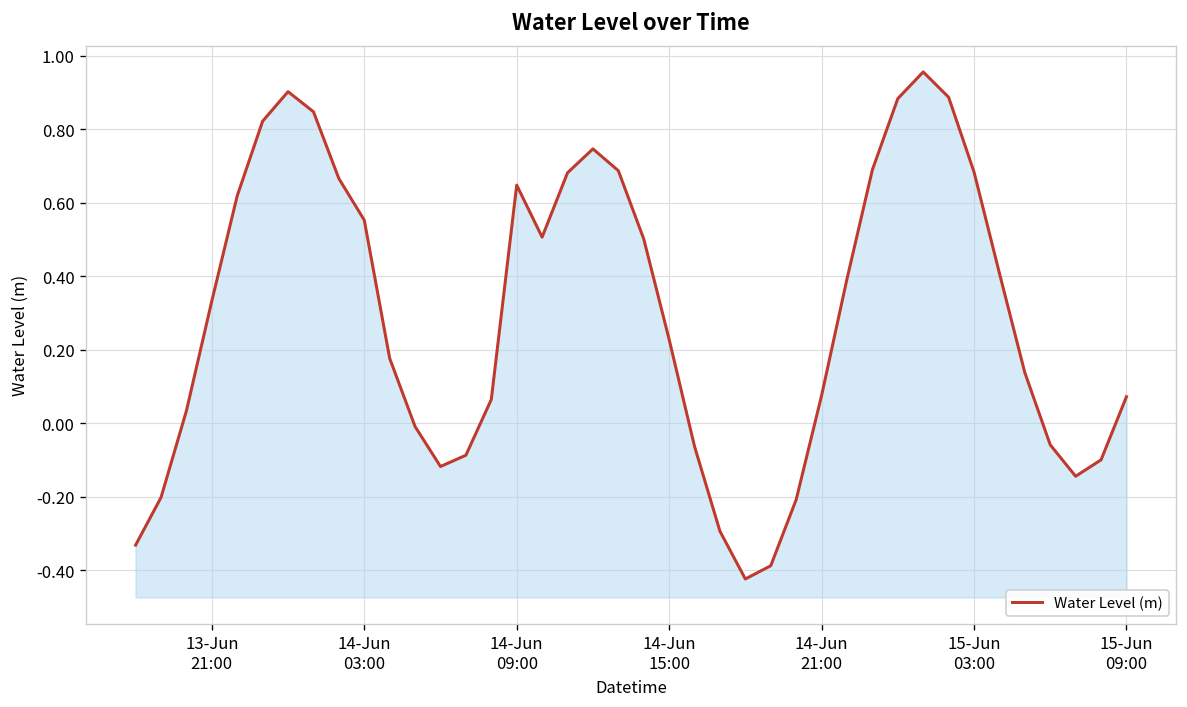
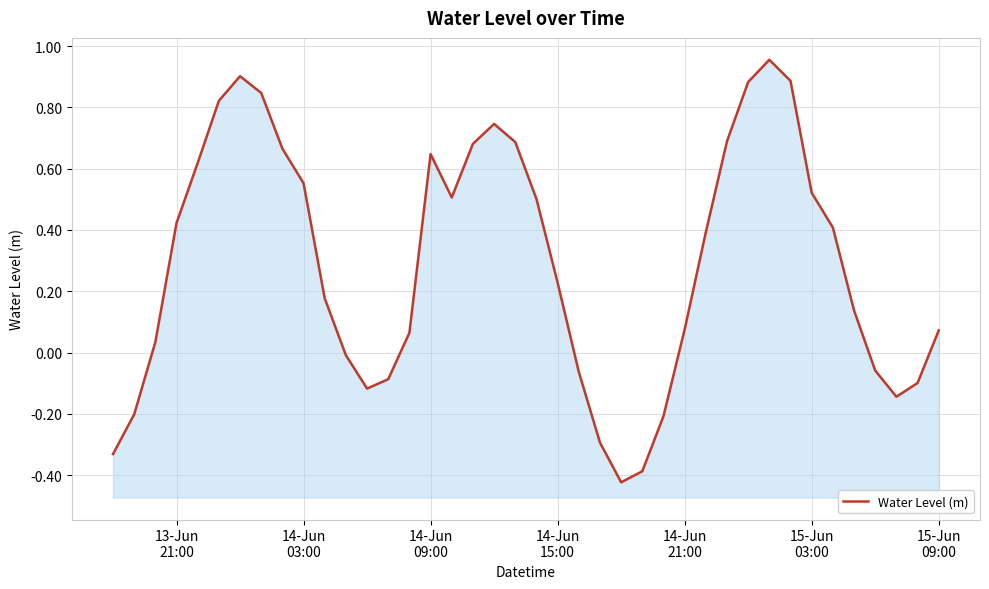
13-Jun 21:00: 0.33 -> 0.42
15-Jun 03:00: 0.68 -> 0.52
